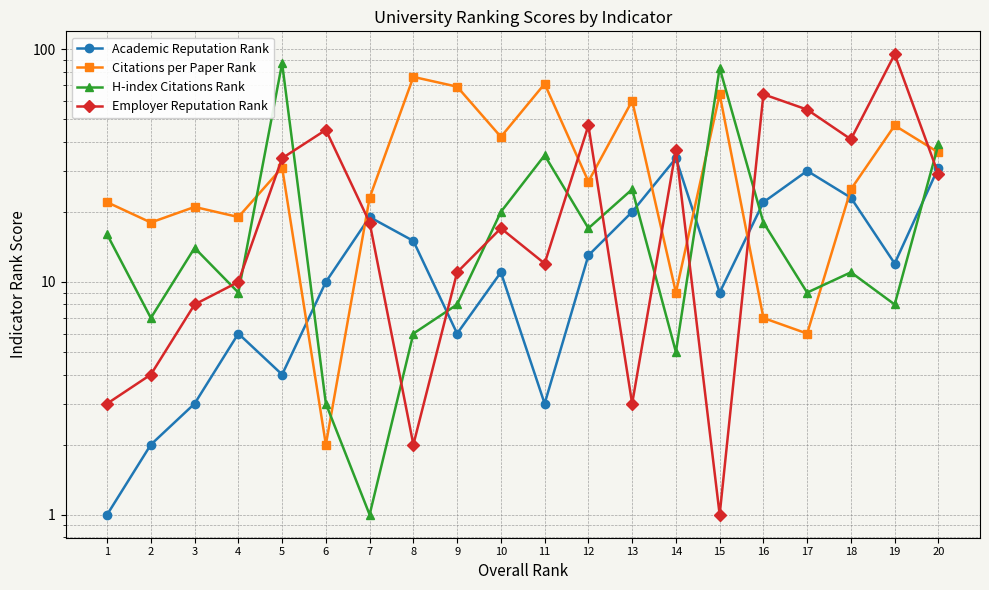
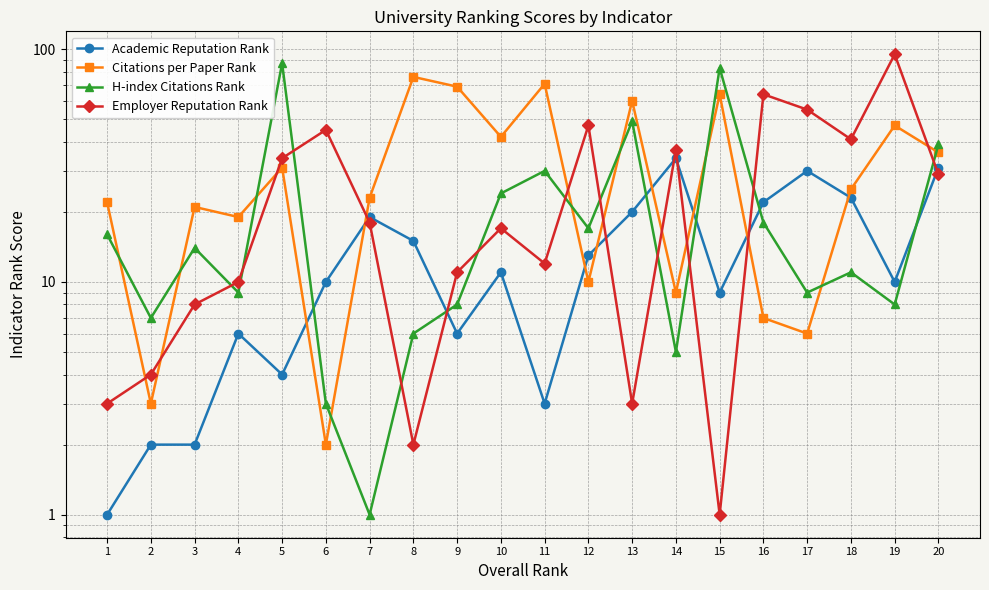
Citations per Paper Rank, 2: 18 -> 3
Academic Reputation Rank, 3: 3 -> 2
H-index Citations Rank, 10: 20 -> 24
H-index Citations Rank, 11: 35 -> 30
Citations per Paper Rank, 12: 27 -> 10
H-index Citations Rank, 13: 25 -> 49
Academic Reputation Rank, 19: 12 -> 10
